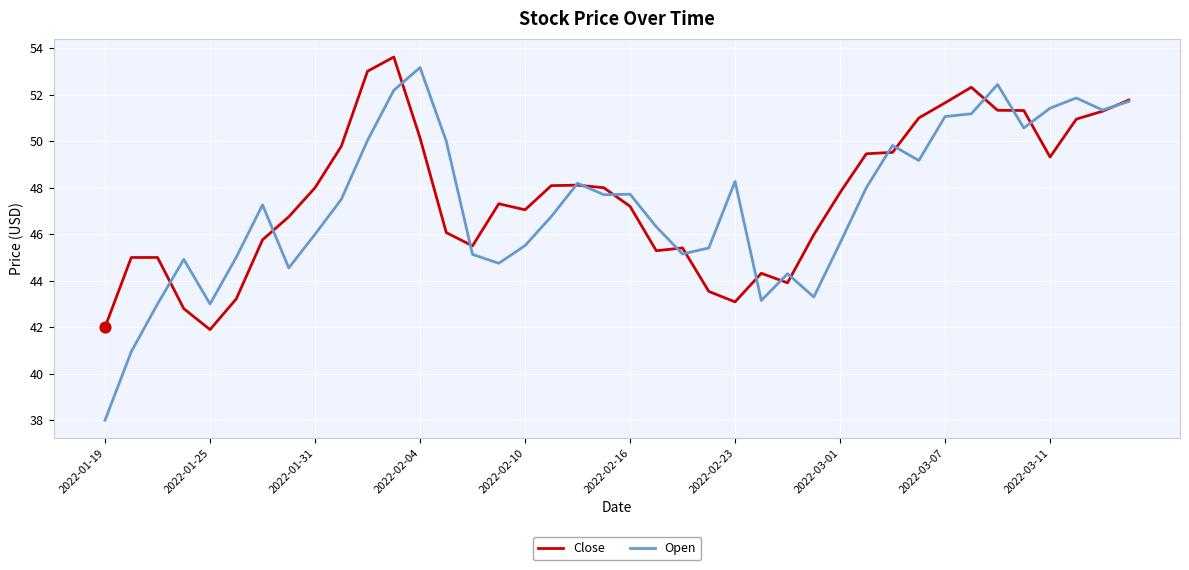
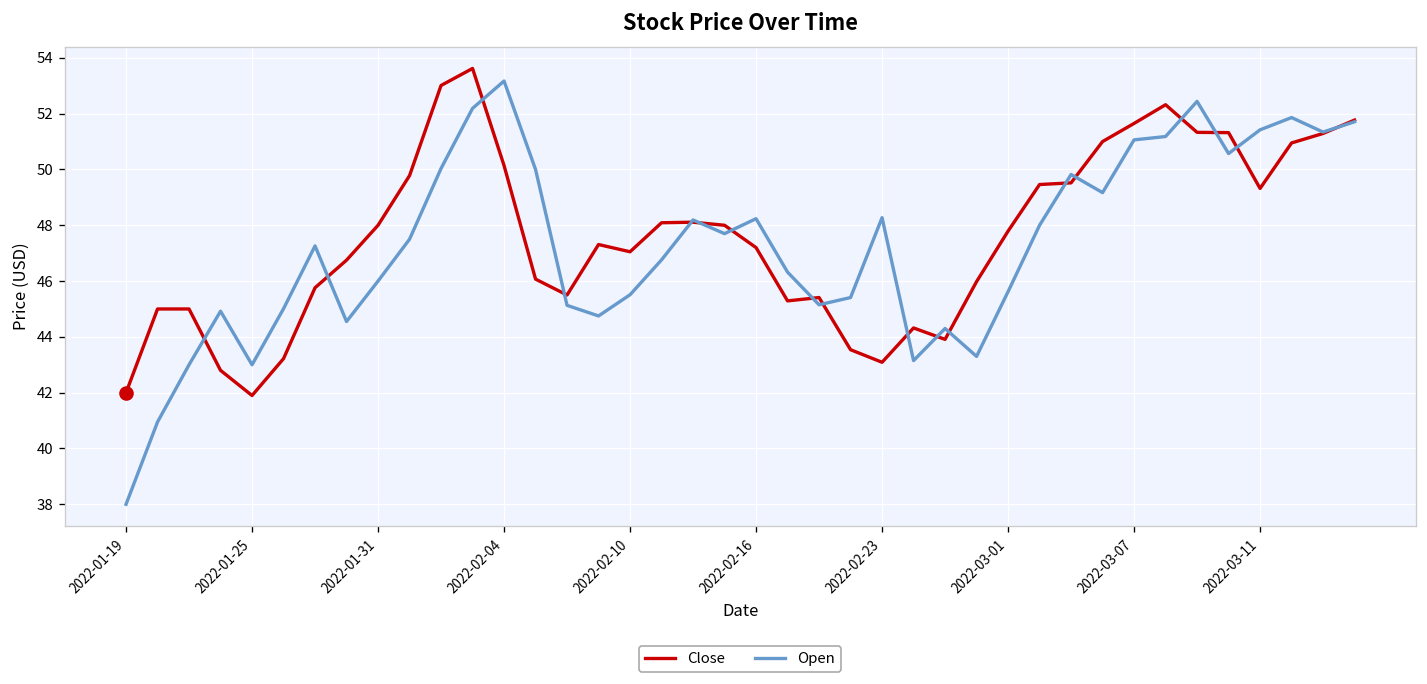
Open, 2022-02-16: 47.7 -> 48.2
